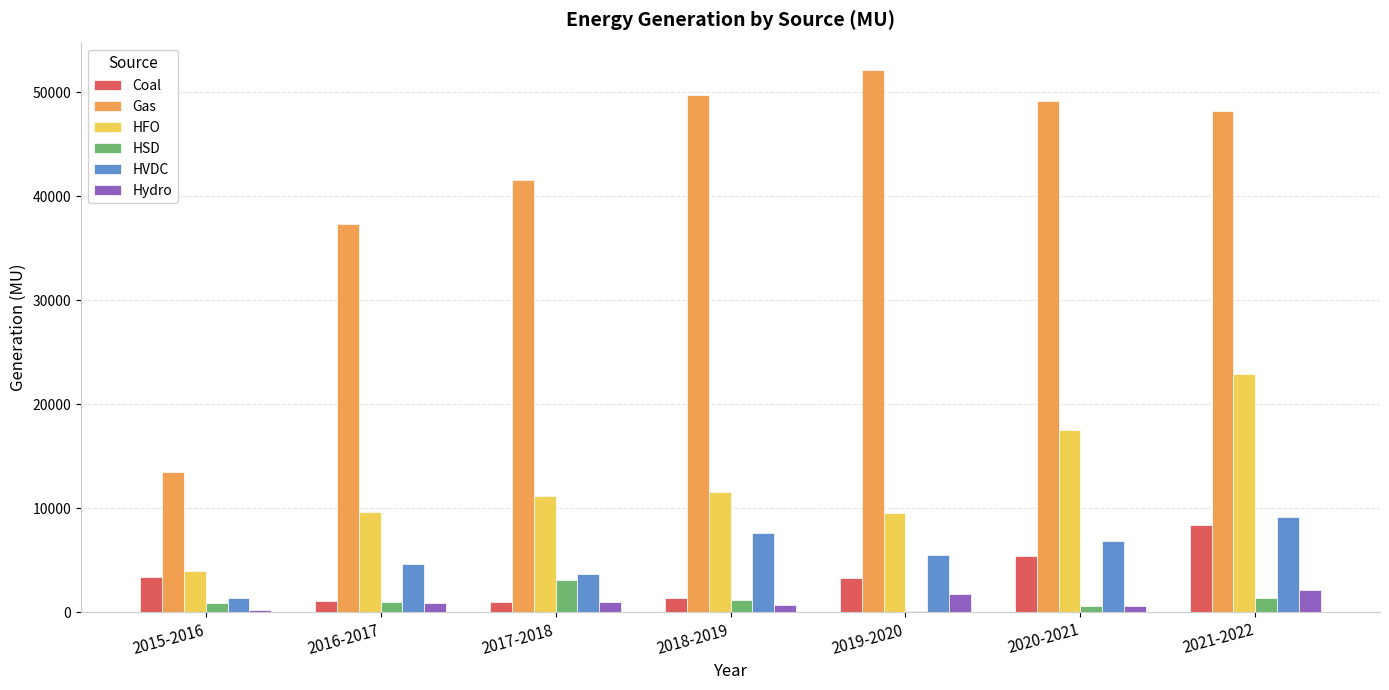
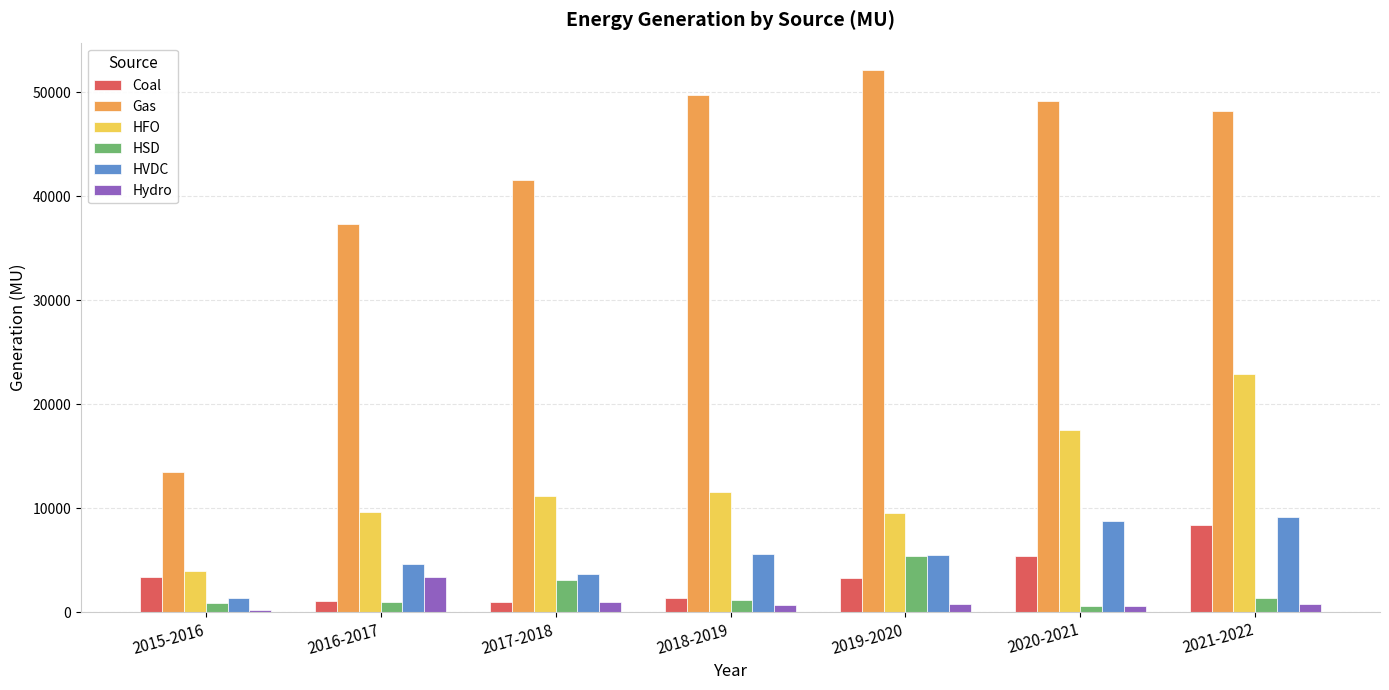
Hydro, 2016-2017: 900 -> 3400
HVDC, 2018-2019: 7600 -> 5600
HSD, 2019-2020: 100 -> 5400
Hydro, 2019-2020: 1800 -> 800
HVDC, 2020-2021: 6800 -> 8800
Hydro, 2021-2022: 2200 -> 800
